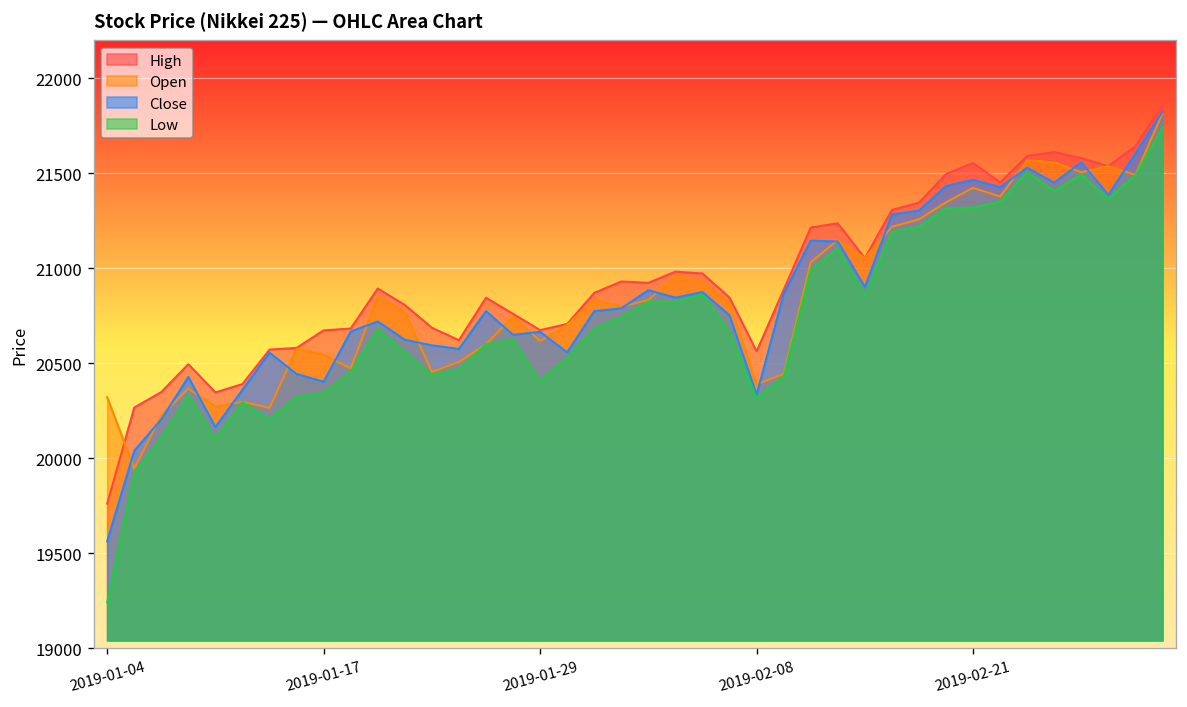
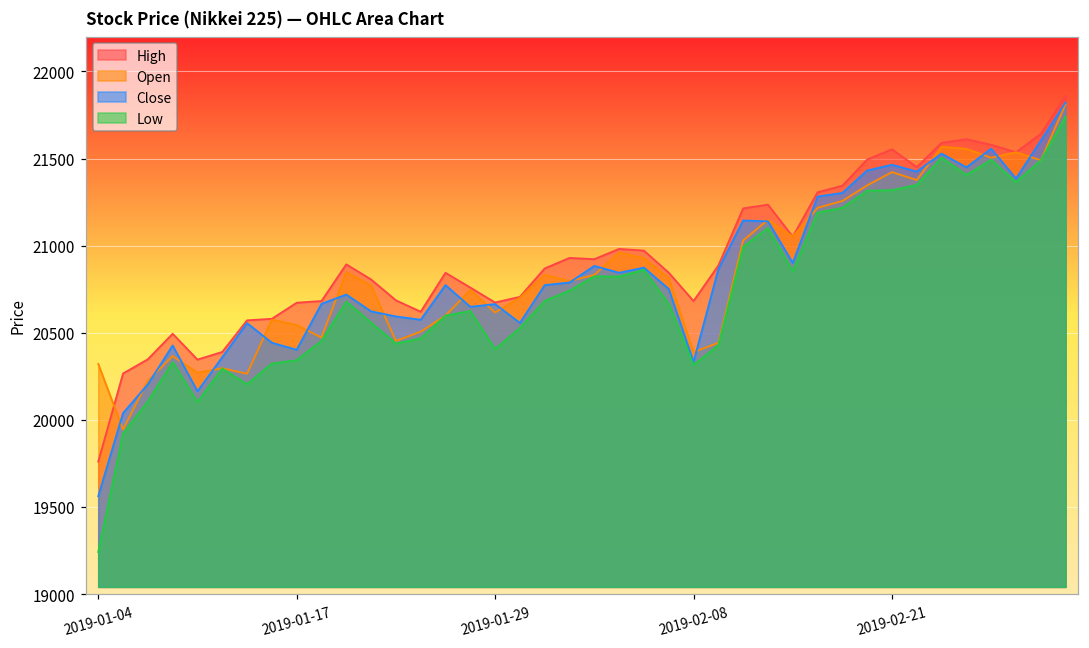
High, 2019-02-08: 20560 -> 20680
